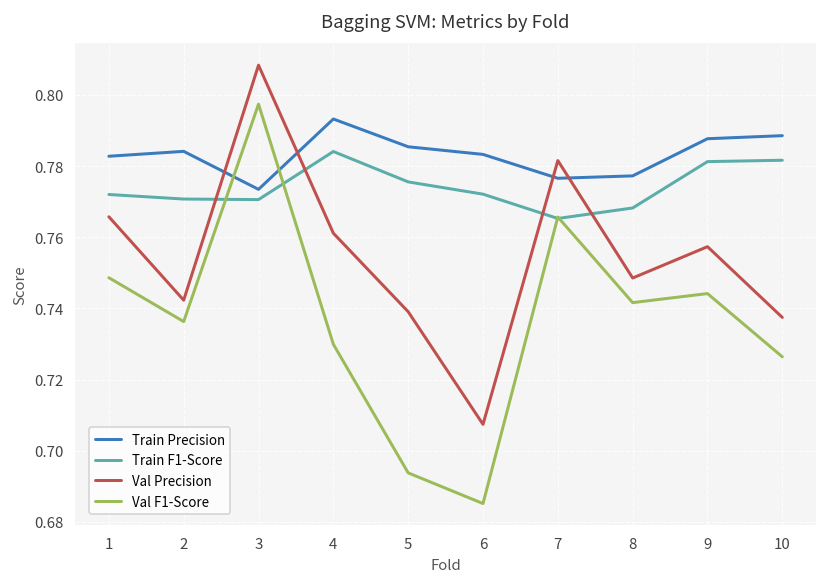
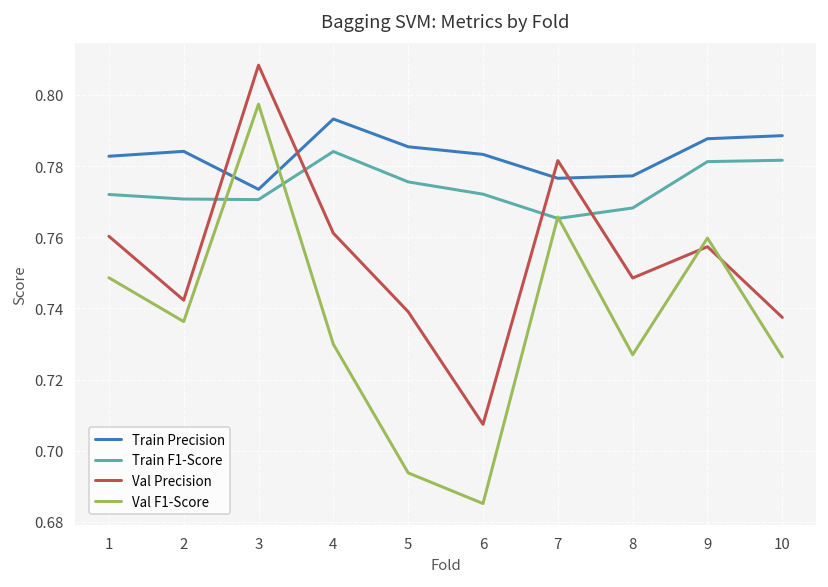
Val Precision, 1: 0.766 -> 0.760
Val F1-Score, 8: 0.742 -> 0.727
Val F1-Score, 9: 0.744 -> 0.760
